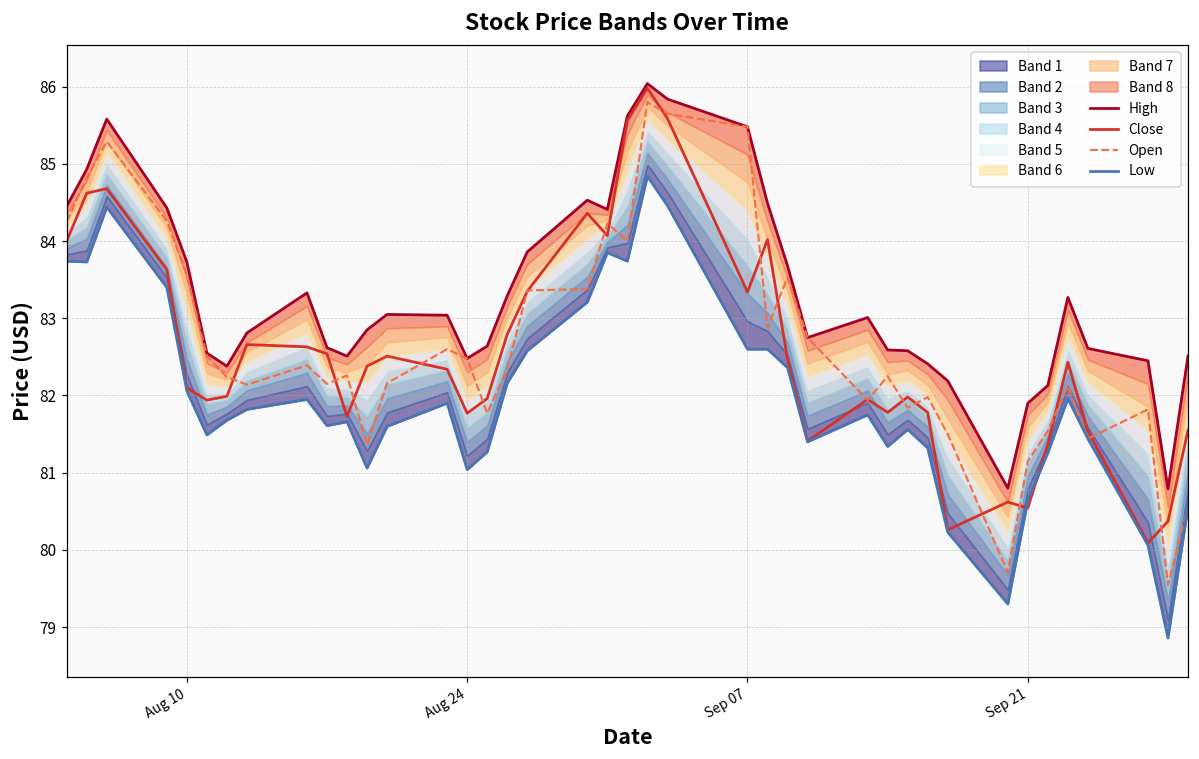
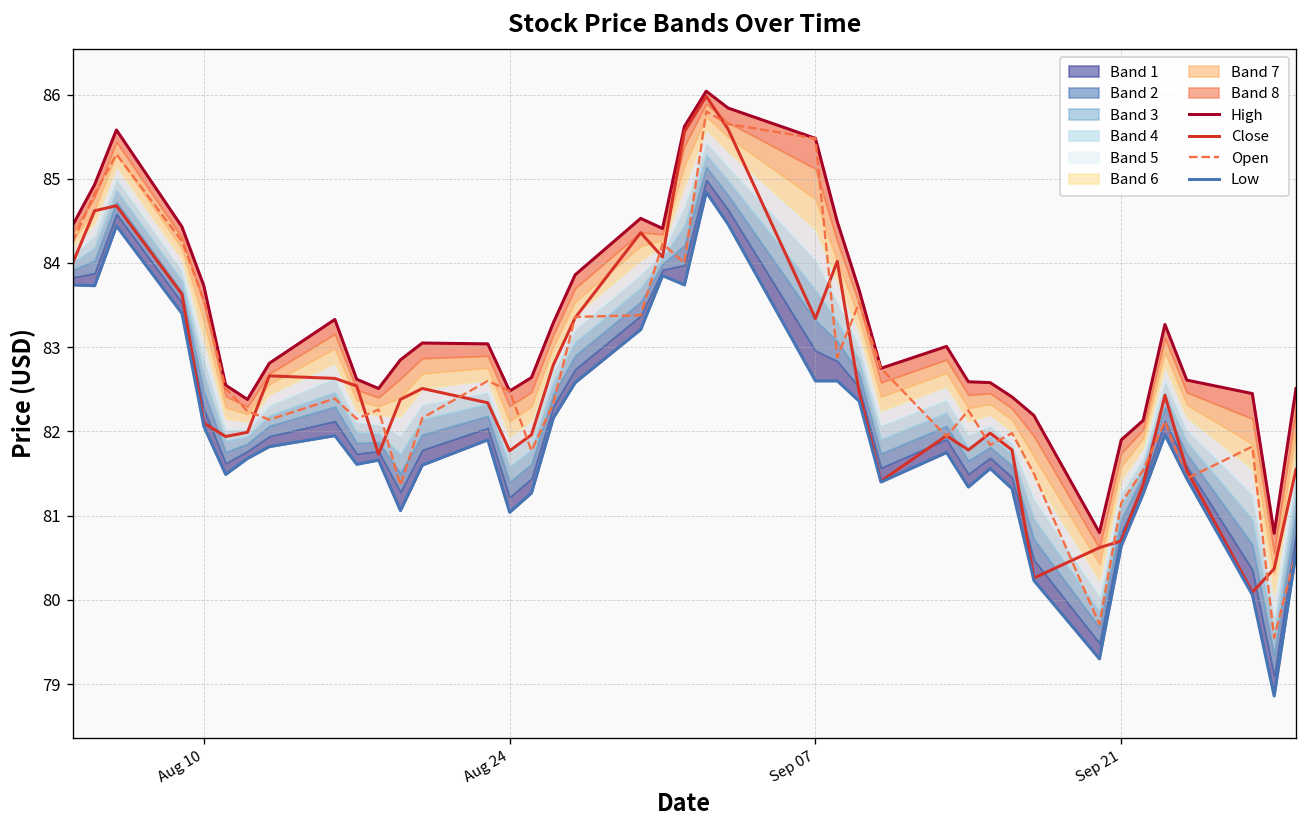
Close, Sep 21: 80.5 -> 80.7
